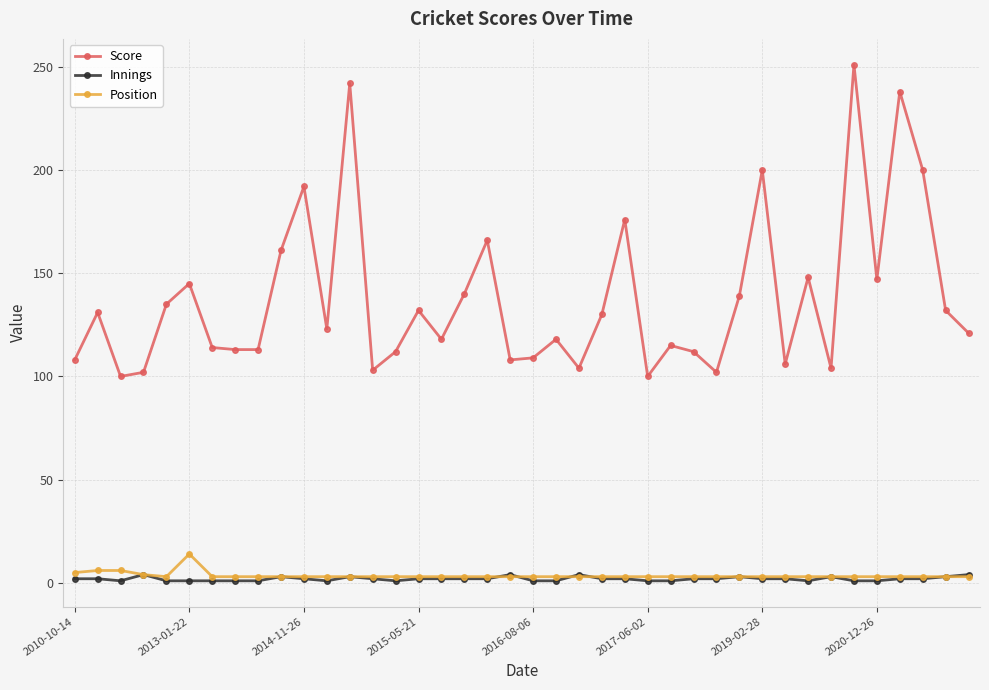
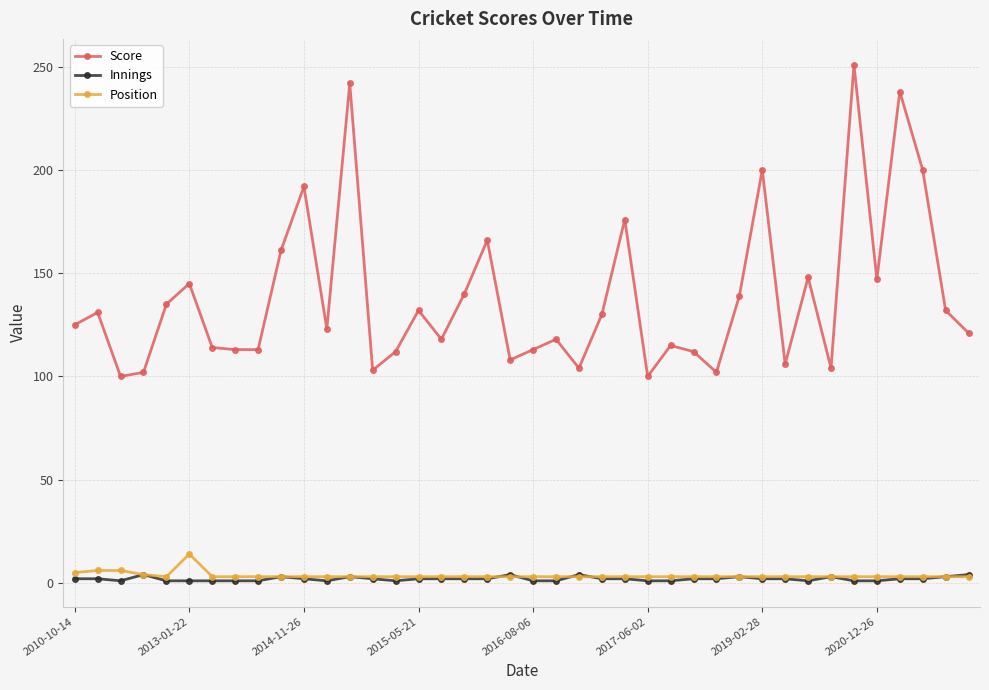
Score, 2010-10-14: 108 -> 125
Score, 2016-08-06: 109 -> 113
